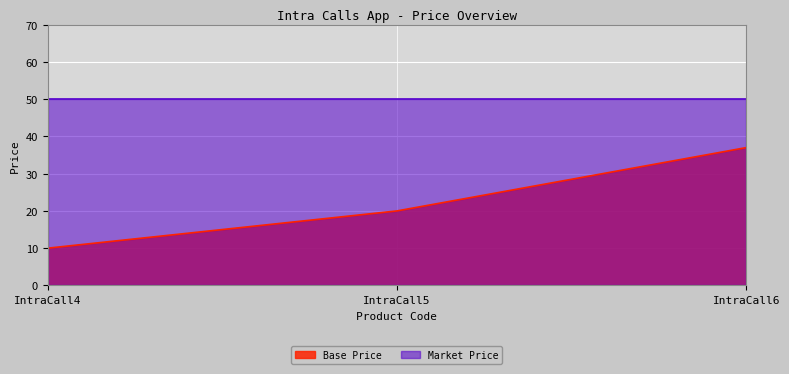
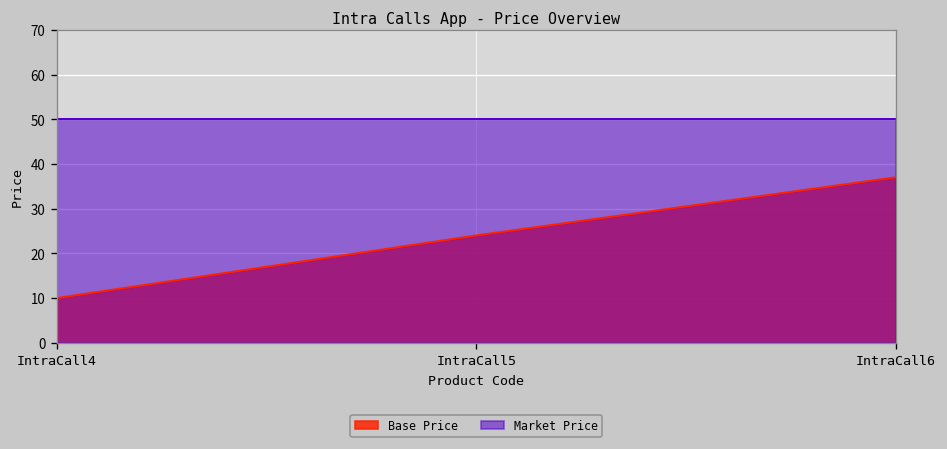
Base Price, IntraCall5: 20 -> 24
